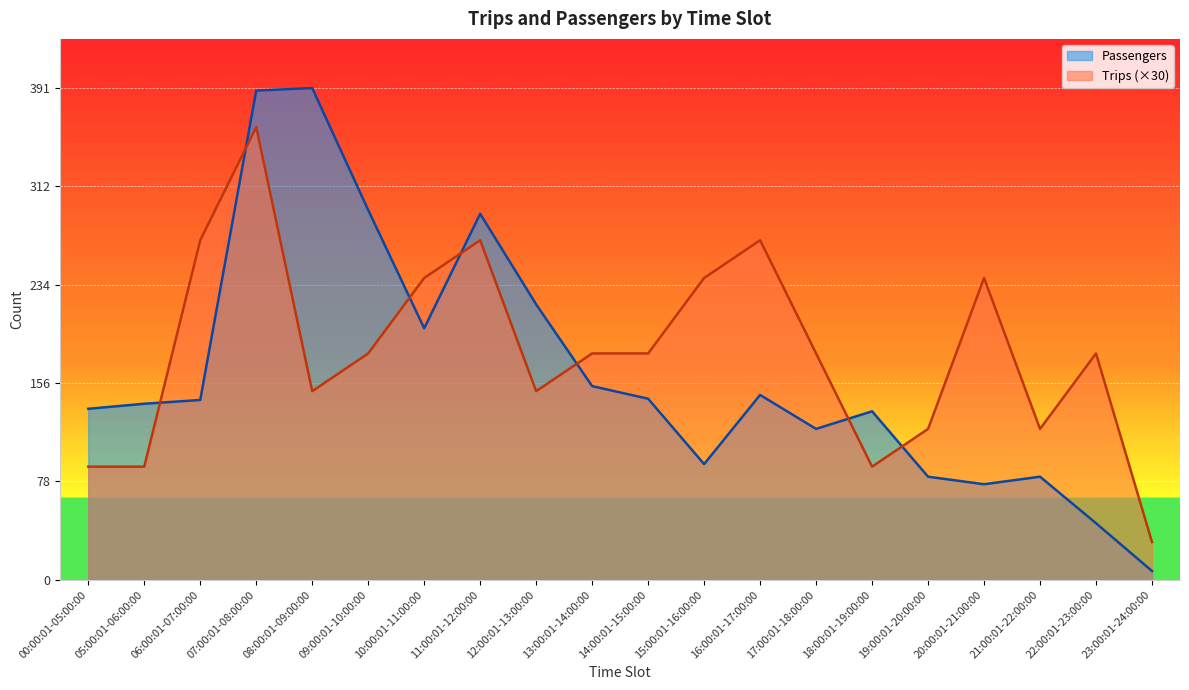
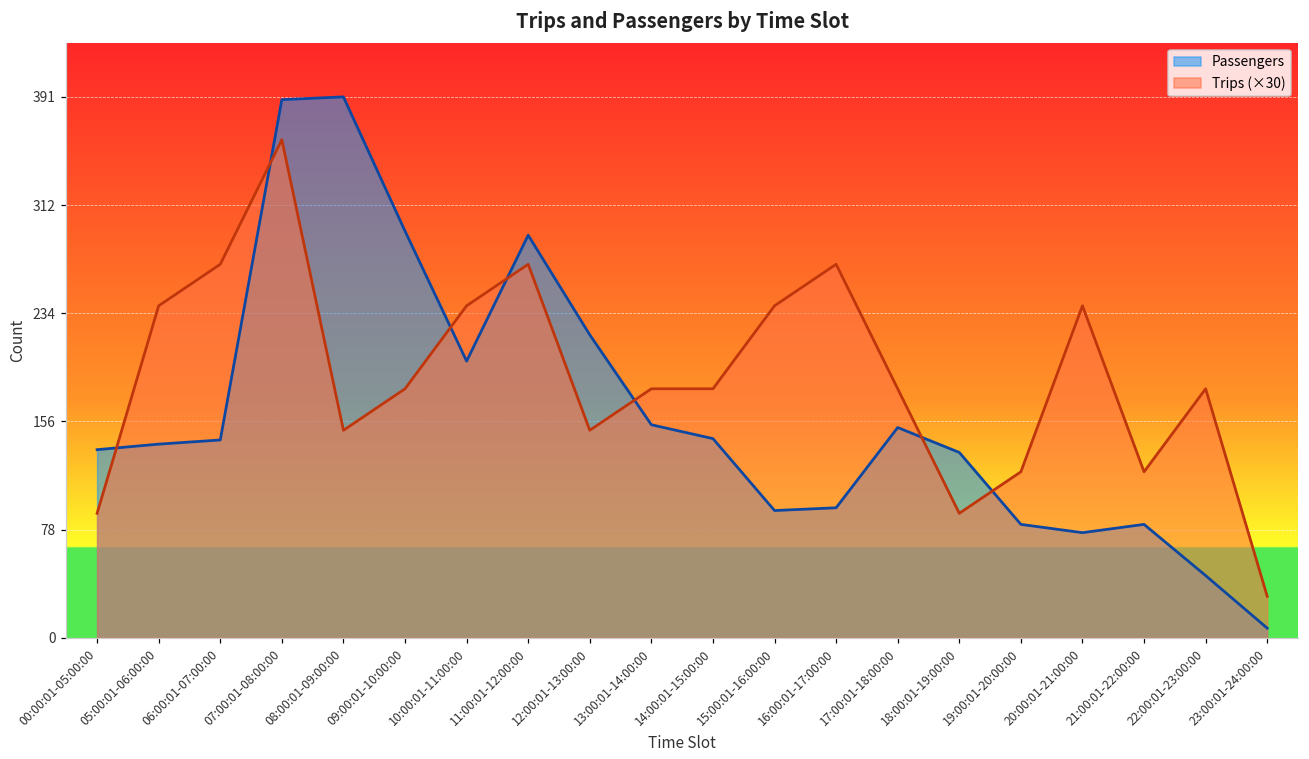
Trips (×30), 05:00:01-06:00:00: 90 -> 240
Passengers, 16:00:01-17:00:00: 147 -> 94
Passengers, 17:00:01-18:00:00: 120 -> 152
